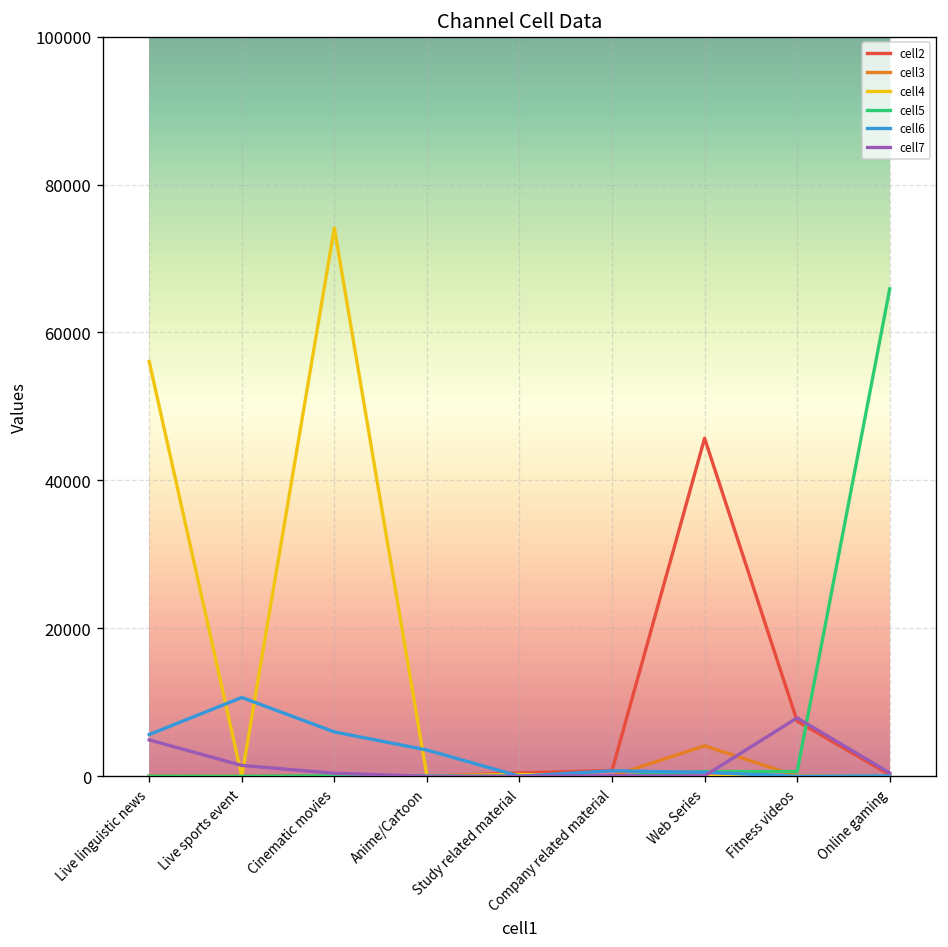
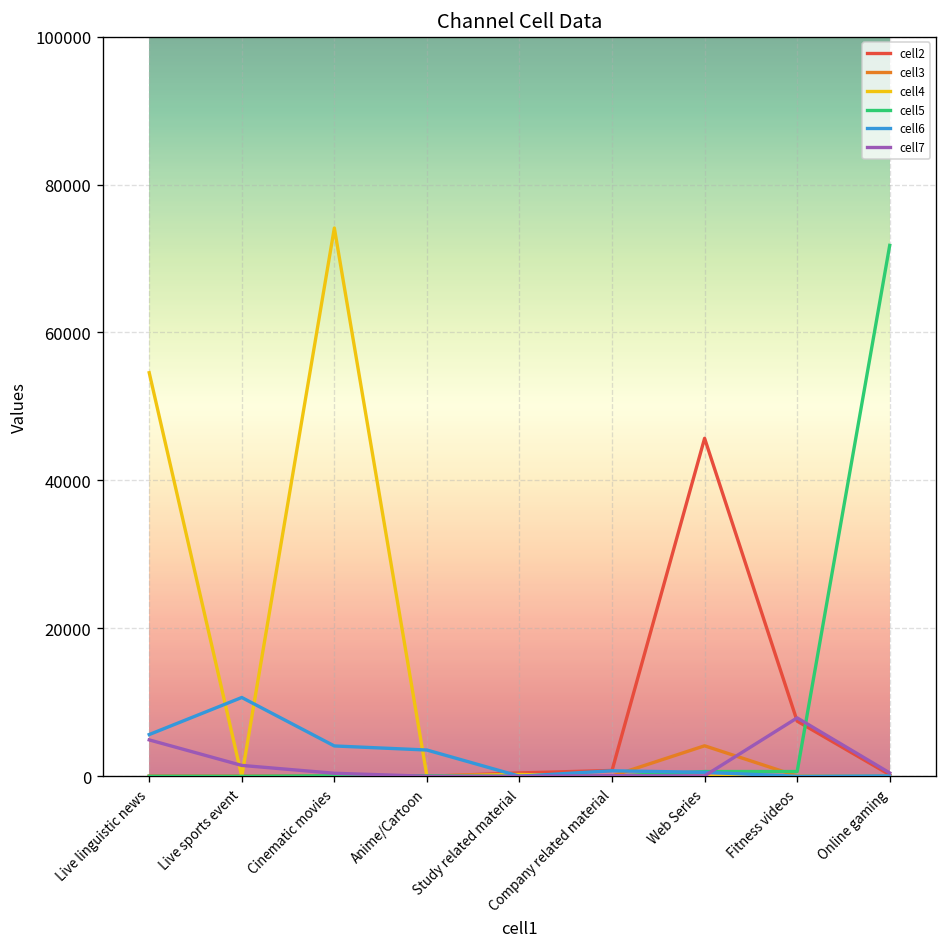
cell4, Live linguistic news: 56000 -> 55000
cell6, Cinematic movies: 6000 -> 4000
cell5, Online gaming: 66000 -> 72000
